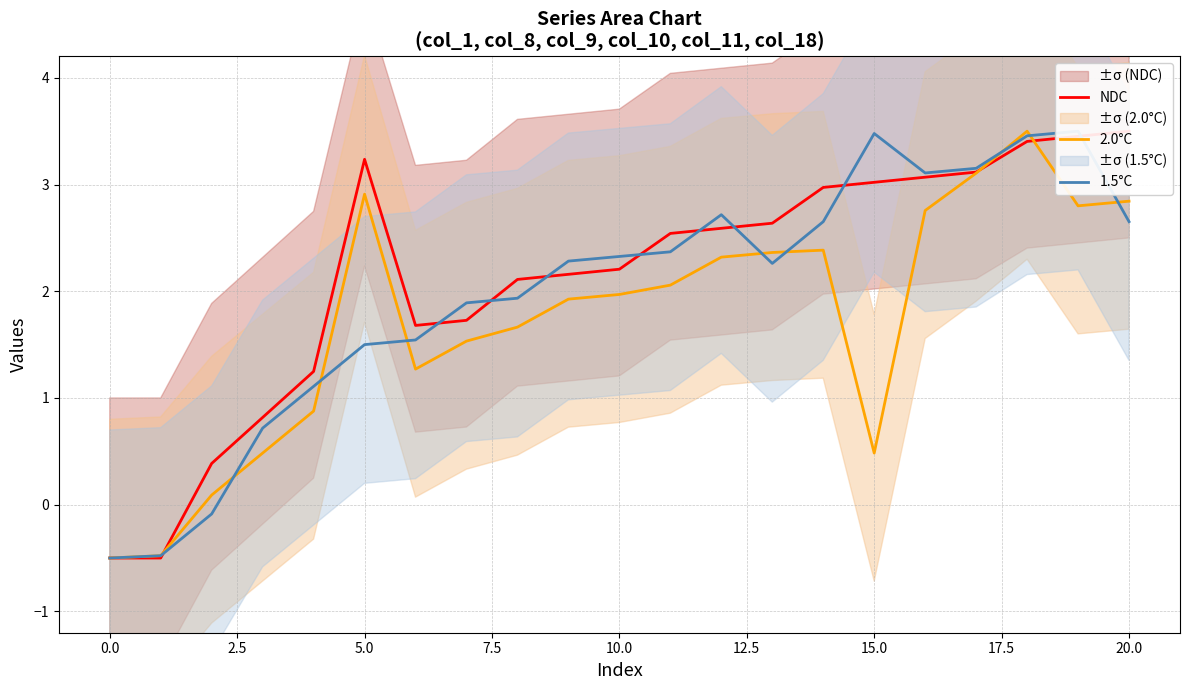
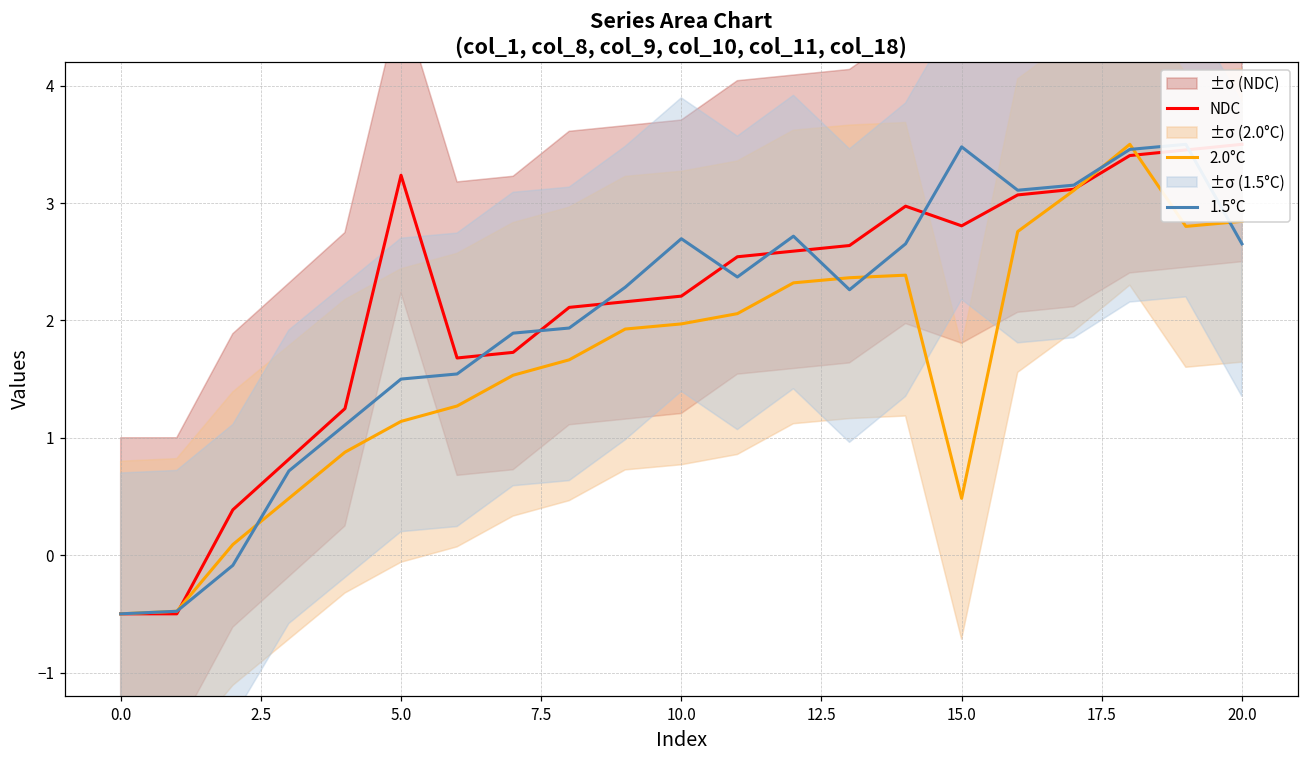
2.0°C, 5.0: 2.91 -> 1.14
1.5°C, 10.0: 2.33 -> 2.70
NDC, 15.0: 3.02 -> 2.81
